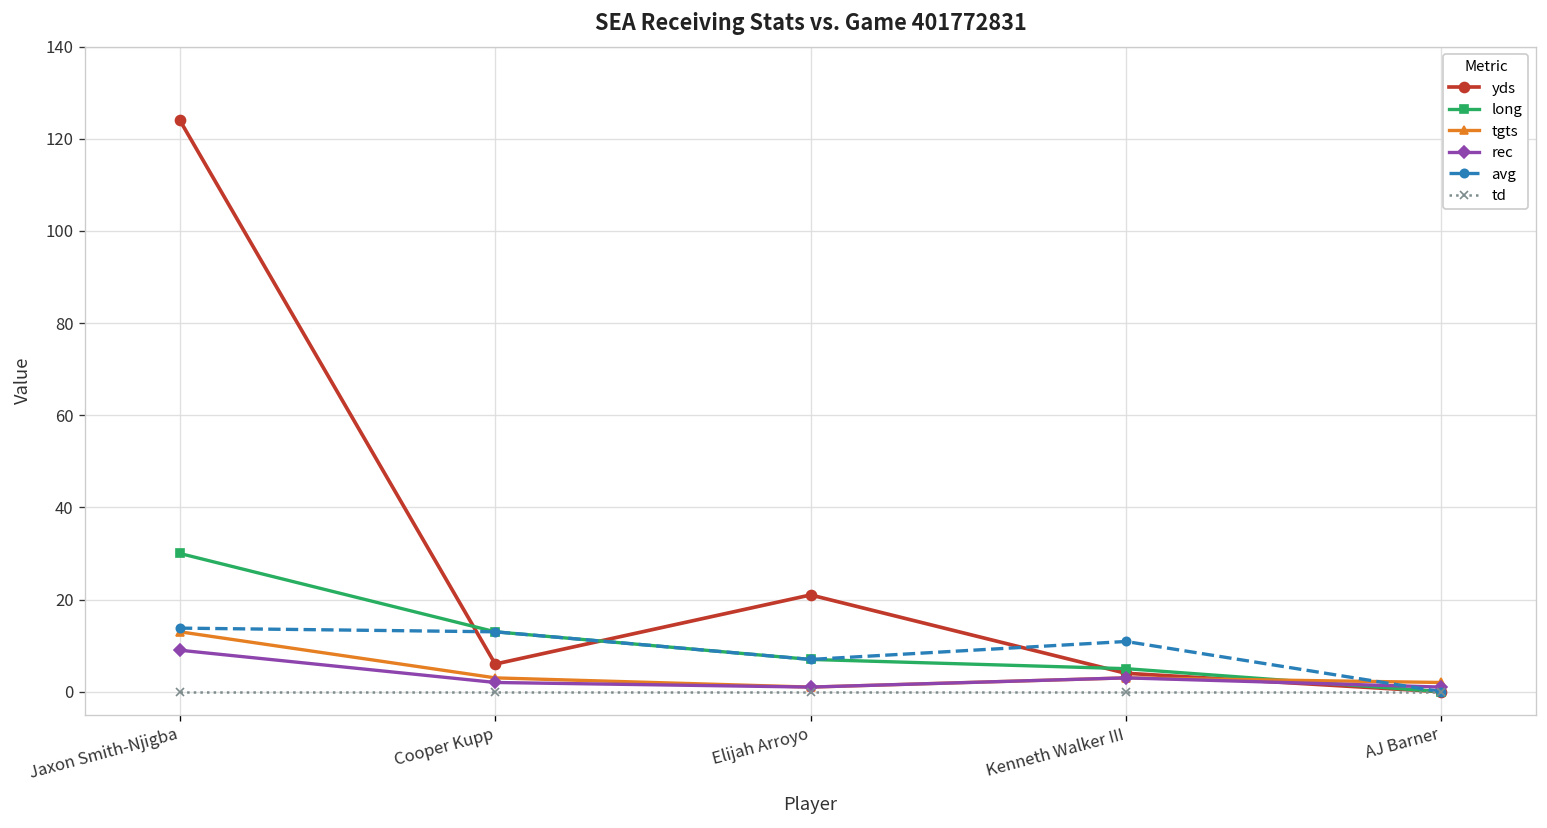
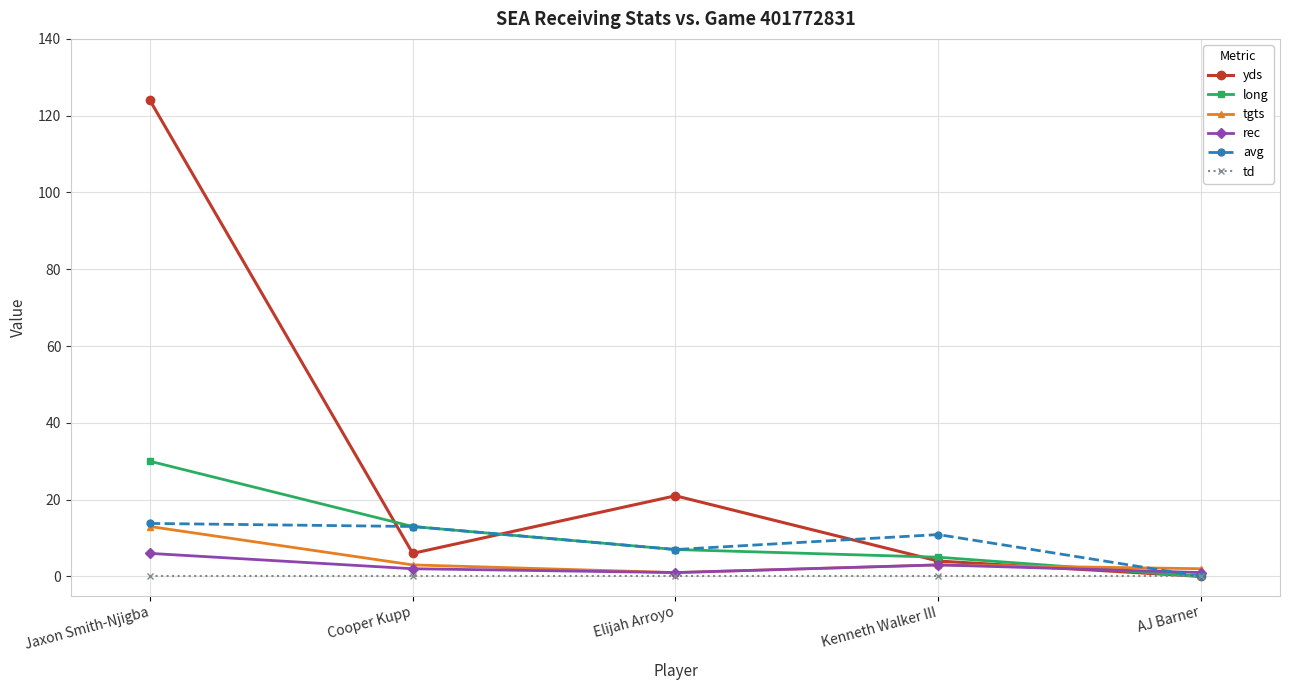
rec, Jaxon Smith-Njigba: 9 -> 6
